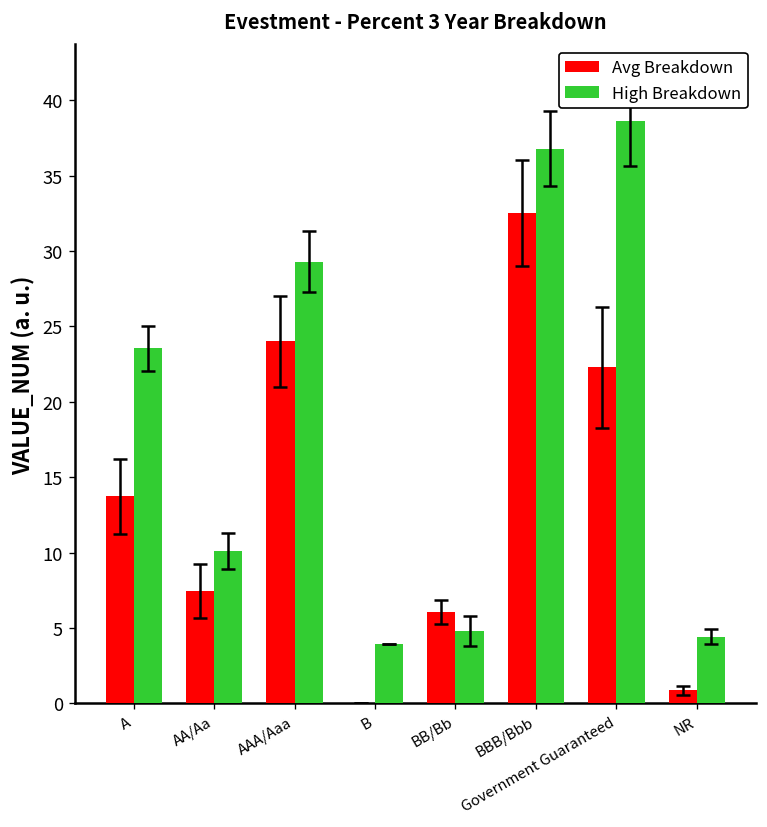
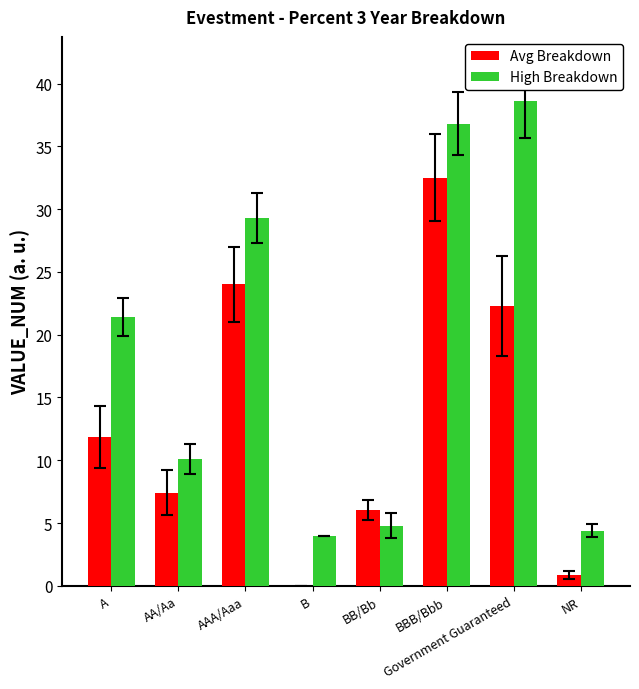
Avg Breakdown, A: 13.7 -> 11.9
High Breakdown, A: 23.6 -> 21.4
